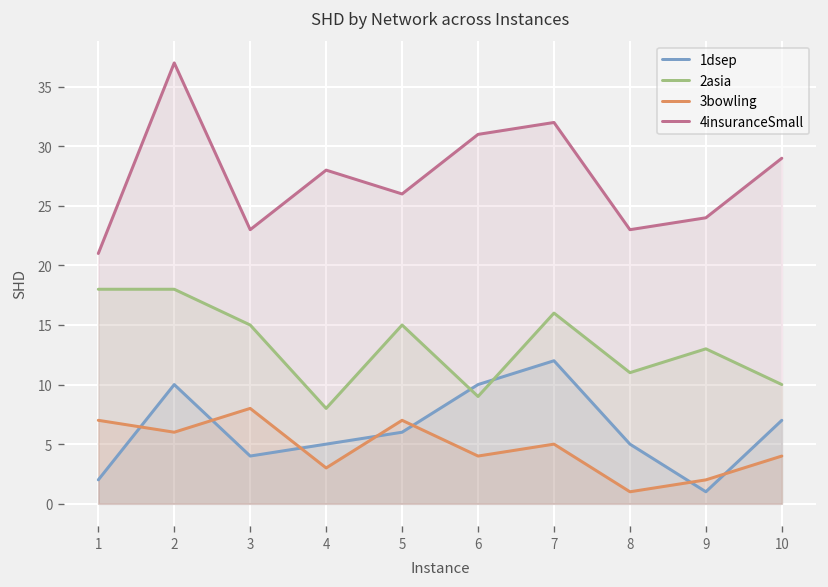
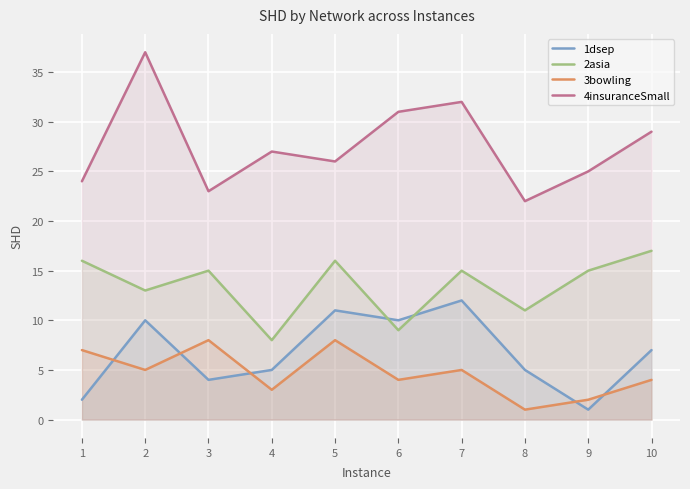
2asia, 1: 18 -> 16
4insuranceSmall, 1: 21 -> 24
2asia, 2: 18 -> 13
3bowling, 2: 6 -> 5
4insuranceSmall, 4: 28 -> 27
1dsep, 5: 6 -> 11
2asia, 5: 15 -> 16
3bowling, 5: 7 -> 8
2asia, 7: 16 -> 15
4insuranceSmall, 8: 23 -> 22
2asia, 9: 13 -> 15
4insuranceSmall, 9: 24 -> 25
2asia, 10: 10 -> 17
